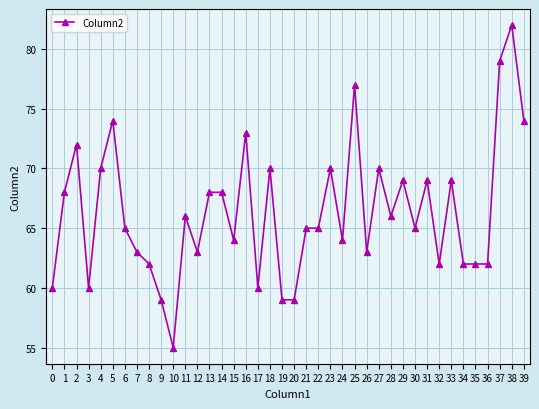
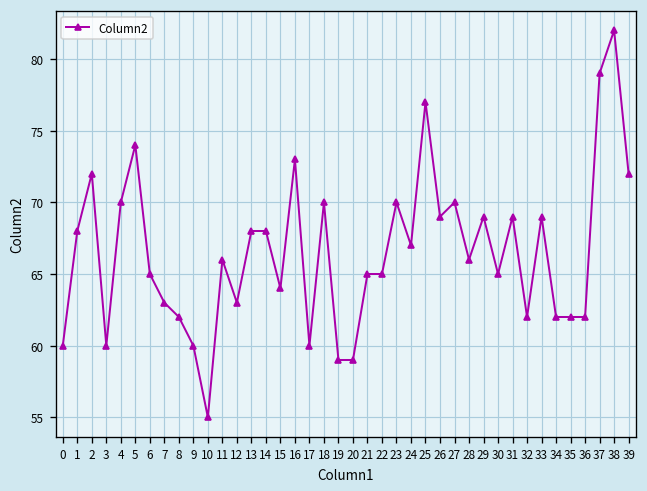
9: 59 -> 60
24: 64 -> 67
26: 63 -> 69
39: 74 -> 72
